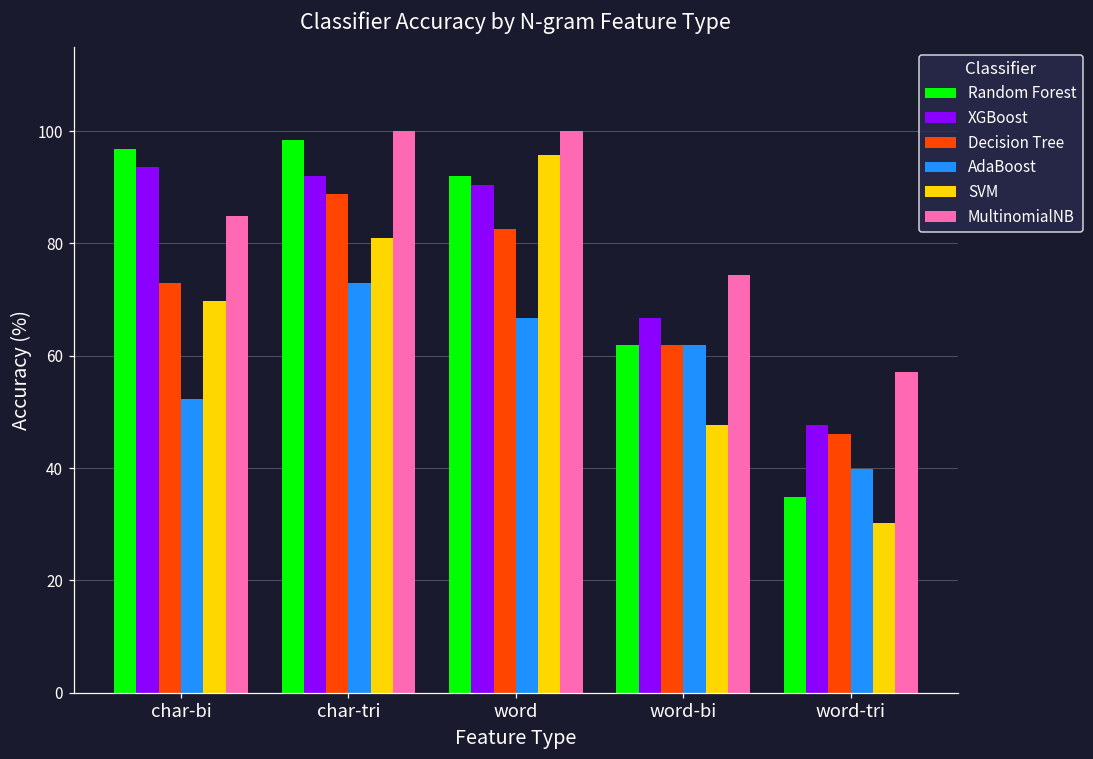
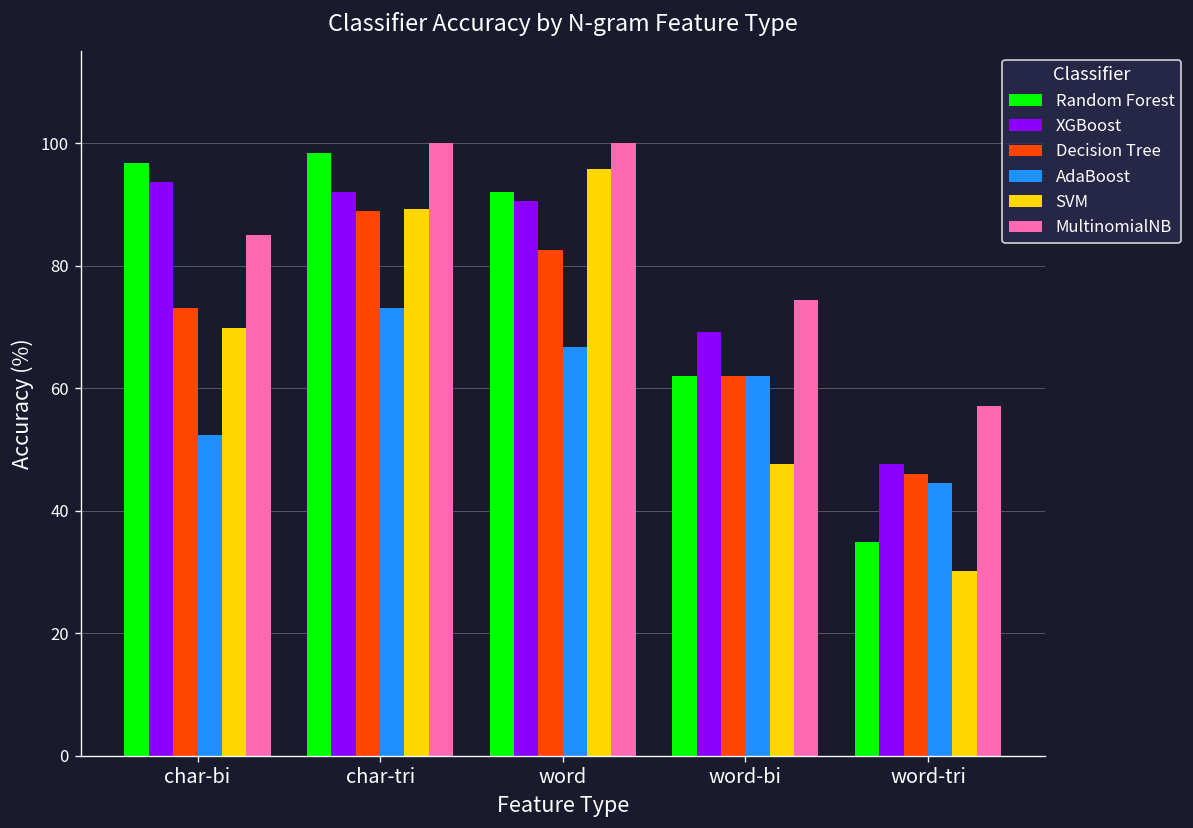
SVM, char-tri: 81 -> 89
XGBoost, word-bi: 67 -> 69
AdaBoost, word-tri: 40 -> 44
